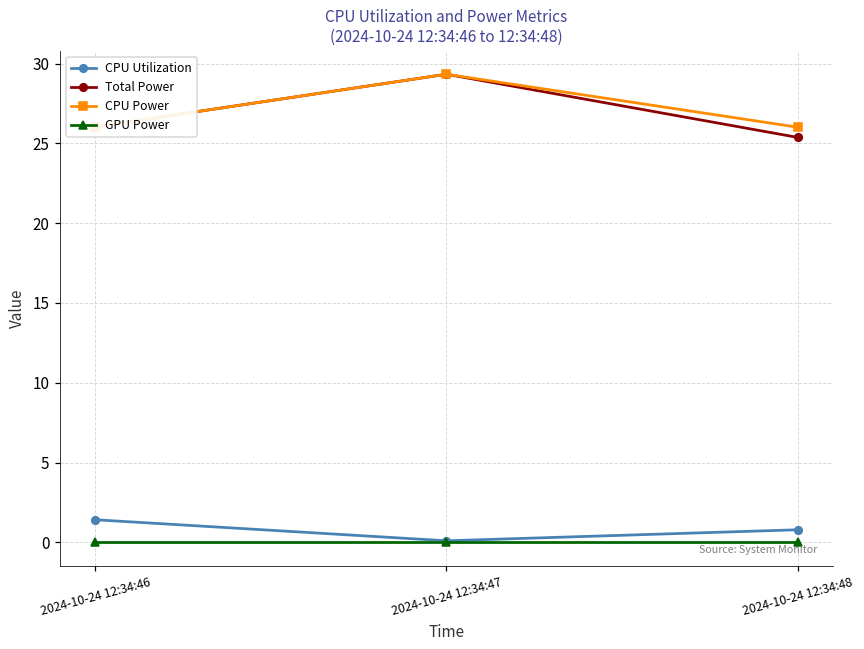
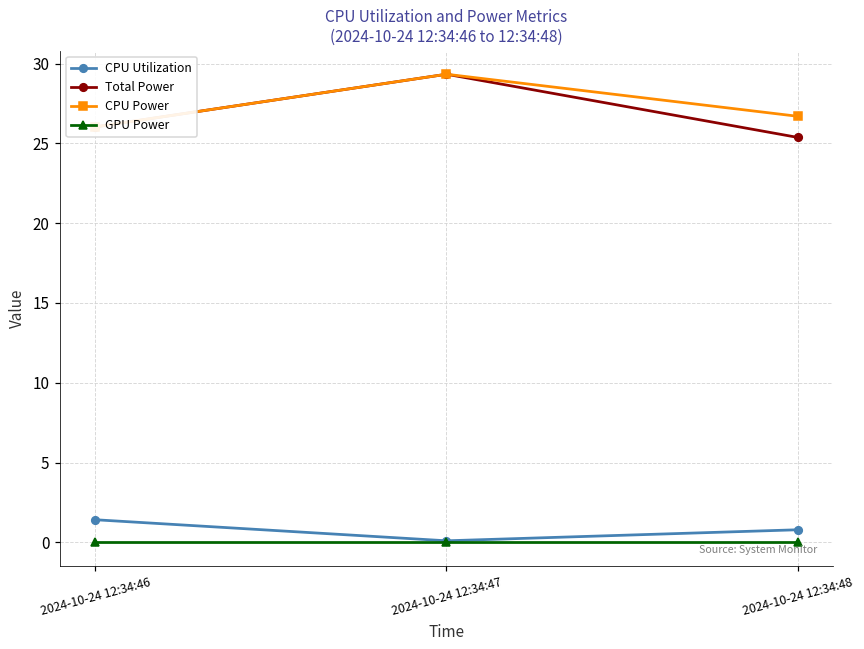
CPU Power, 2024-10-24 12:34:48: 26.0 -> 26.7
